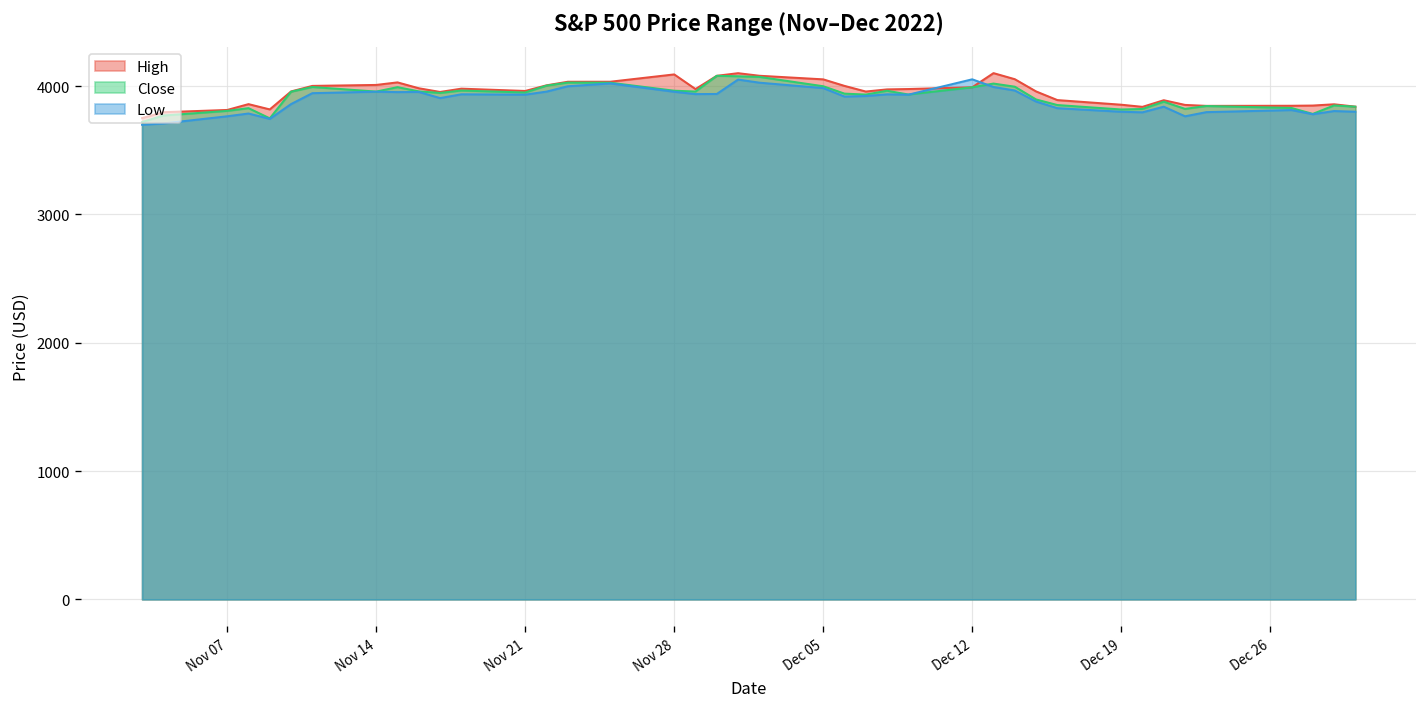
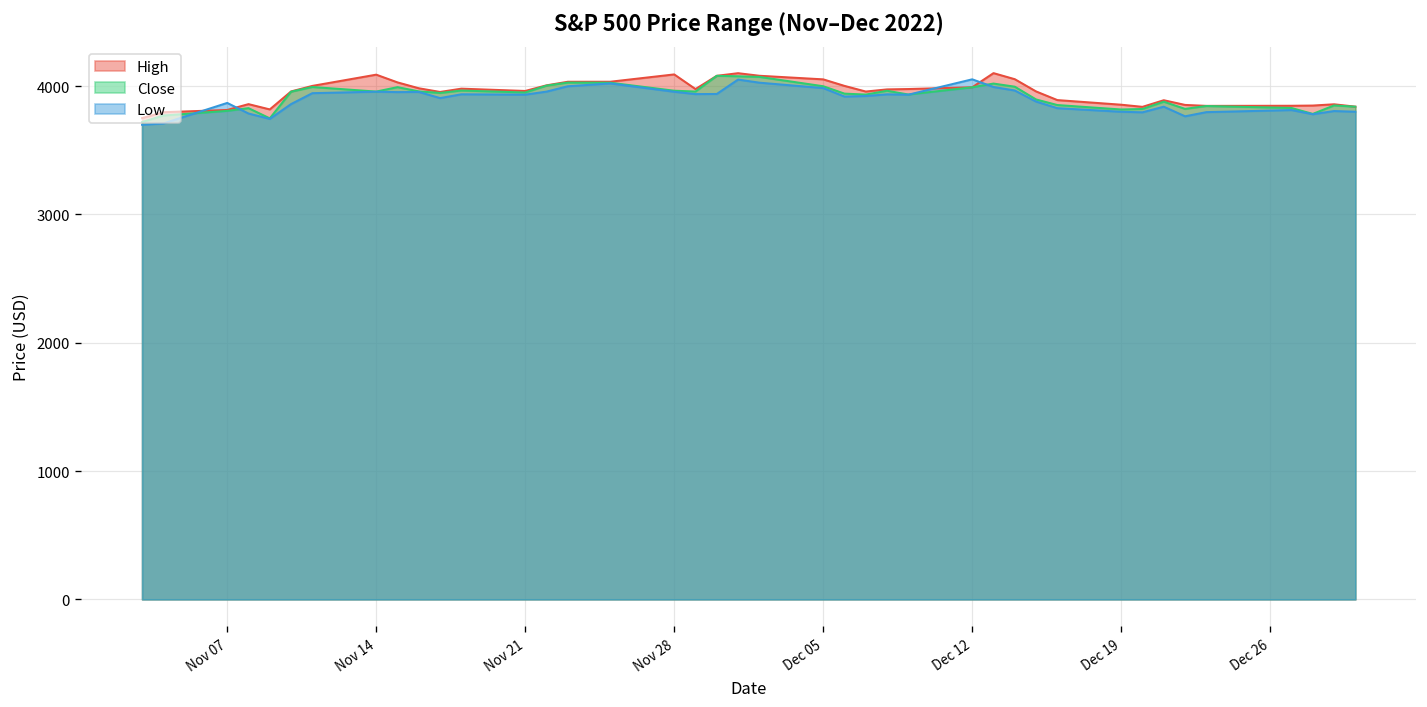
Low, Nov 07: 3760 -> 3870
High, Nov 14: 4010 -> 4090
